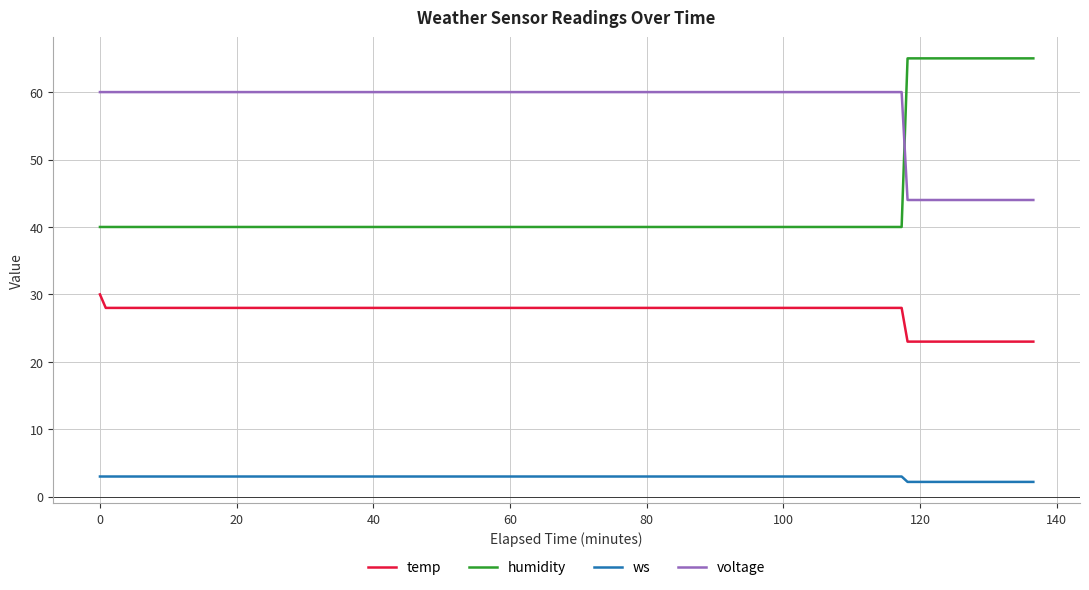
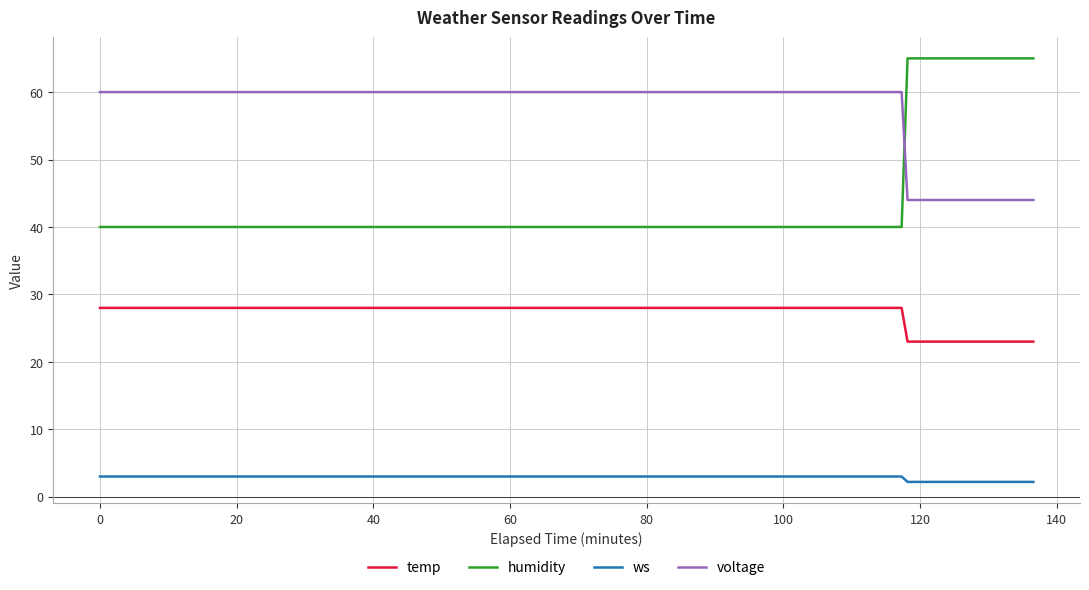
temp, 0: 30 -> 28
